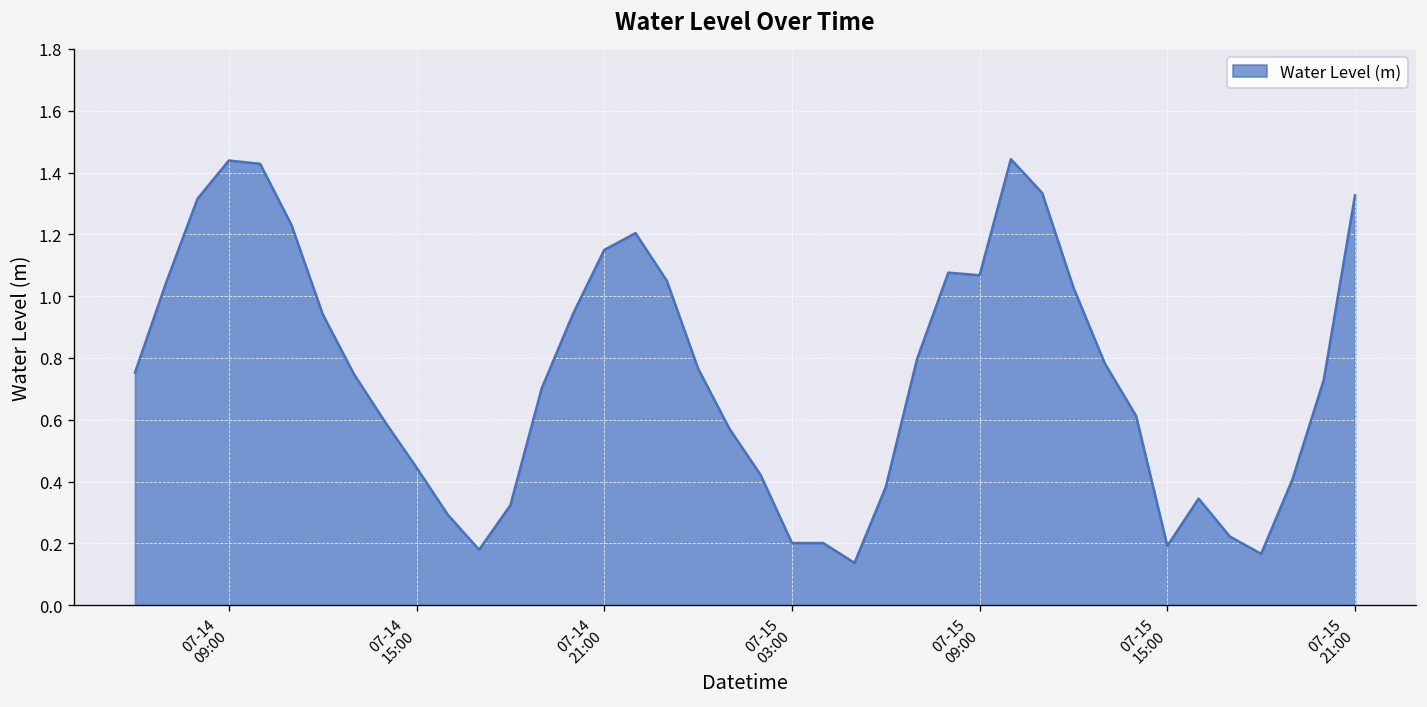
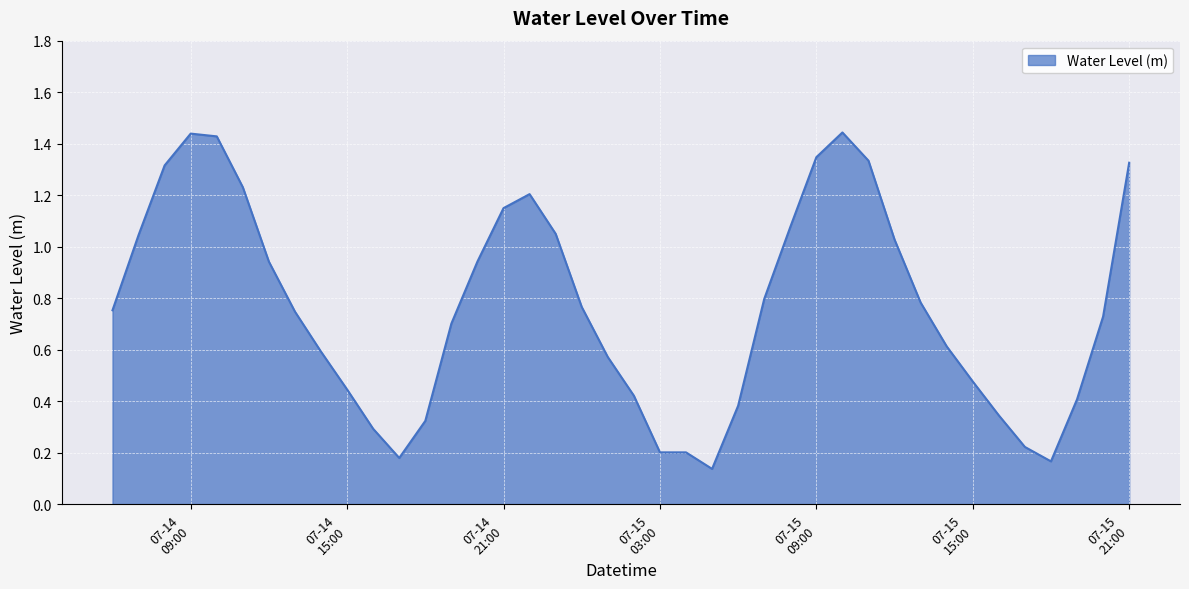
07-15 09:00: 1.07 -> 1.35
07-15 15:00: 0.19 -> 0.48
